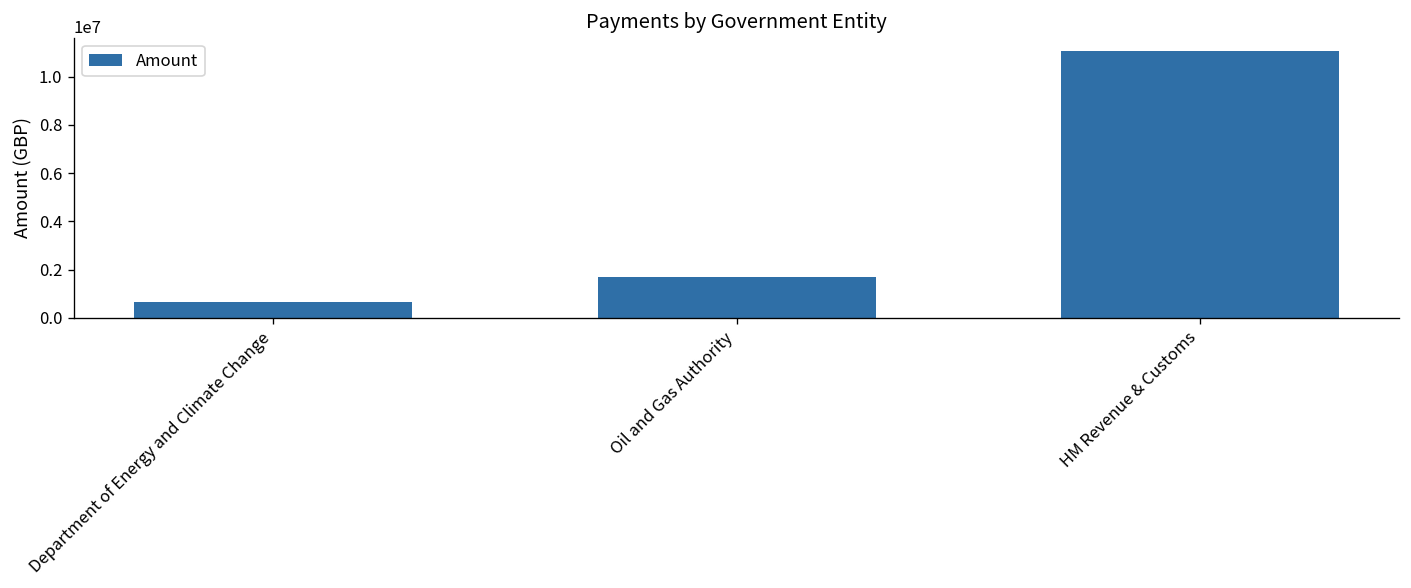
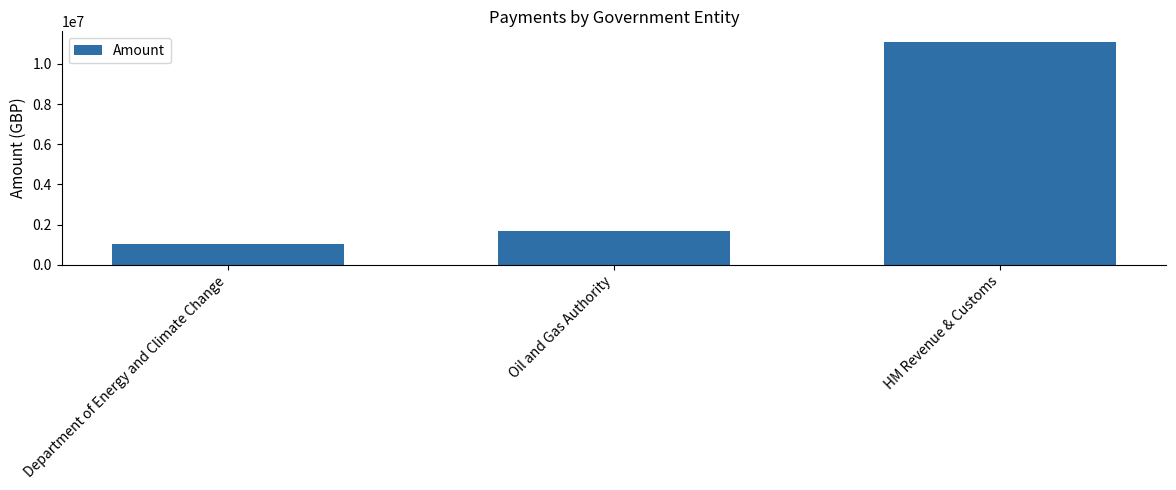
Department of Energy and Climate Change: 600000 -> 1000000
